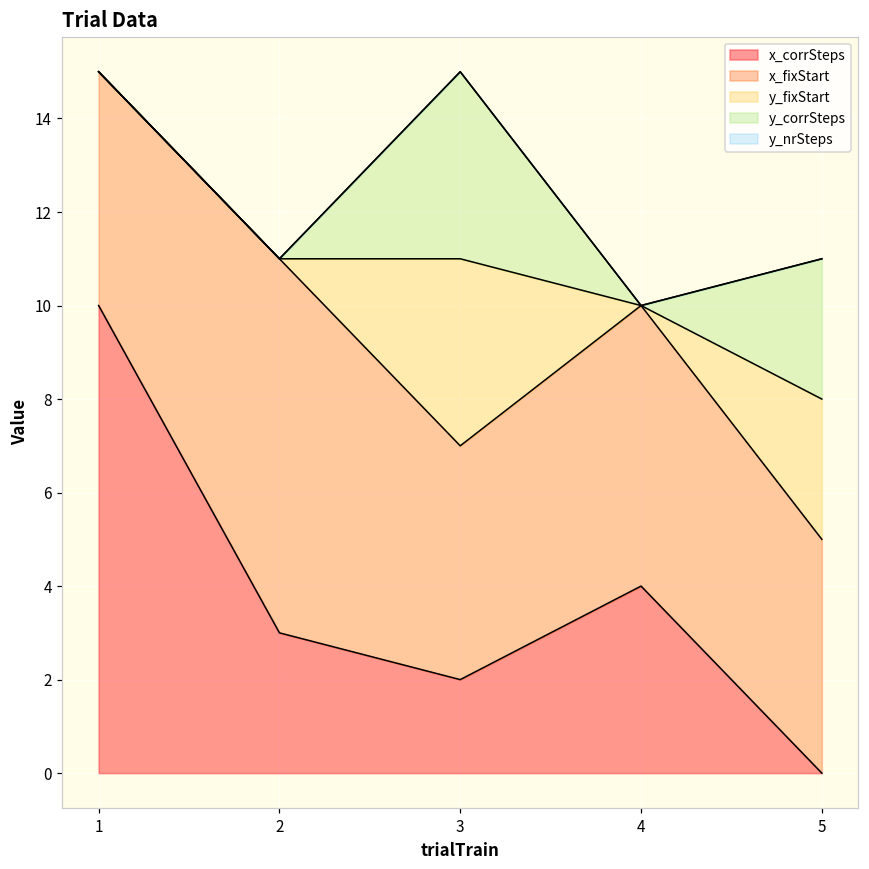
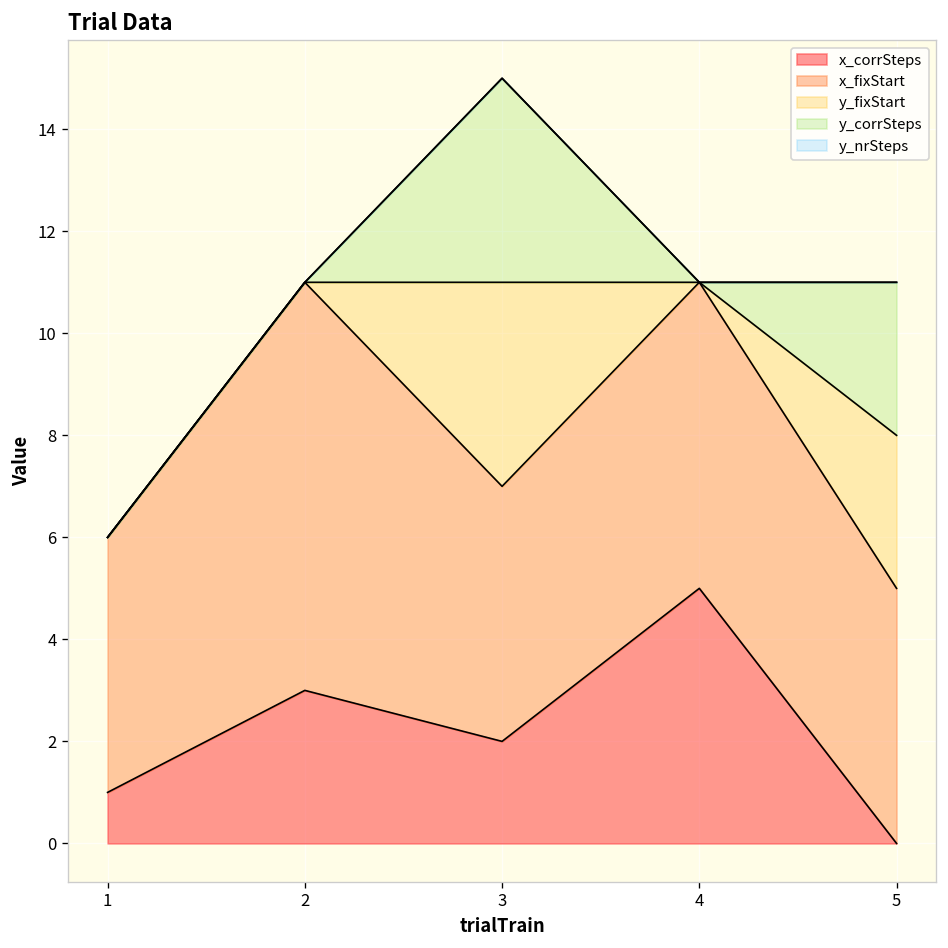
x_corrSteps, 1: 10 -> 1
x_corrSteps, 4: 4 -> 5
